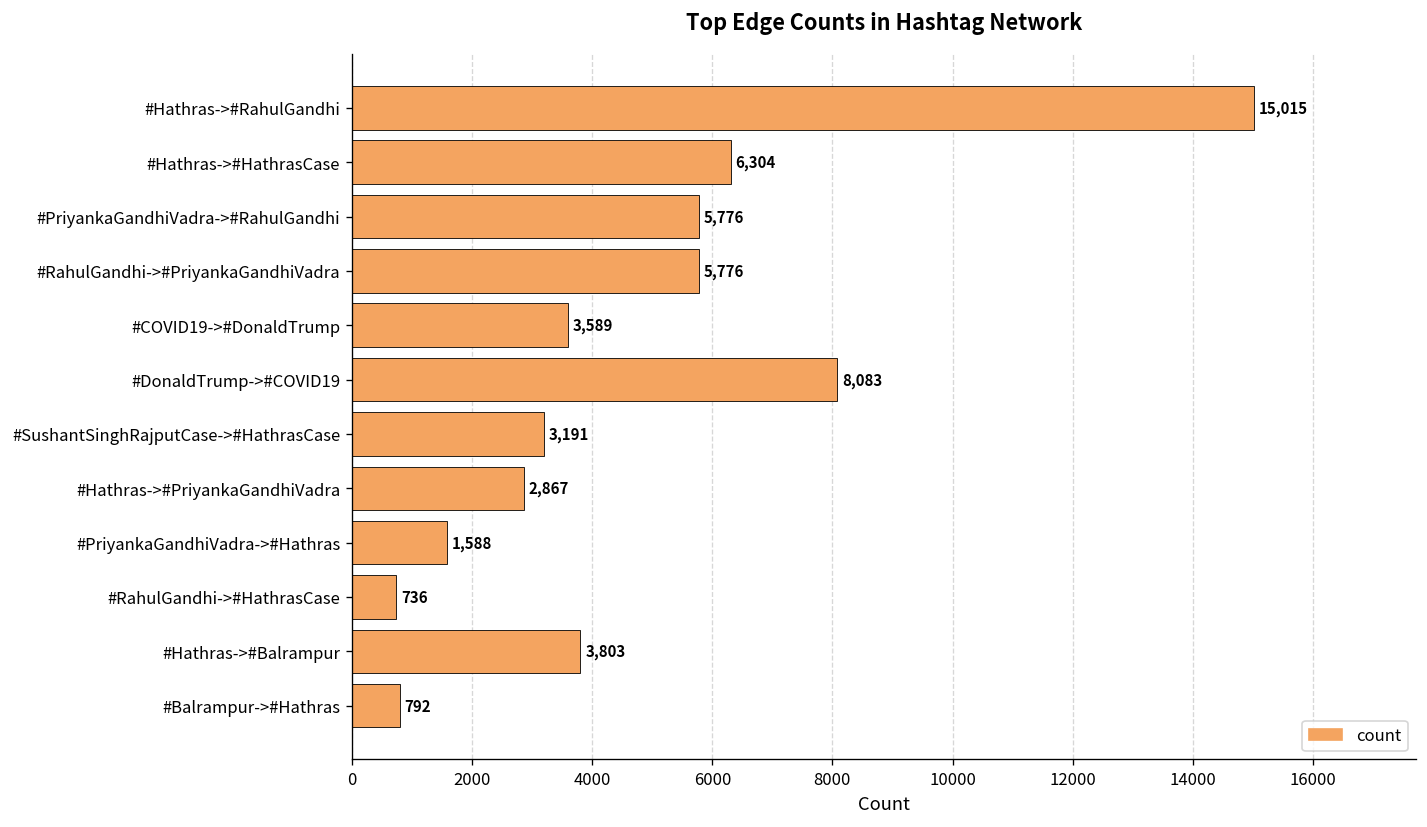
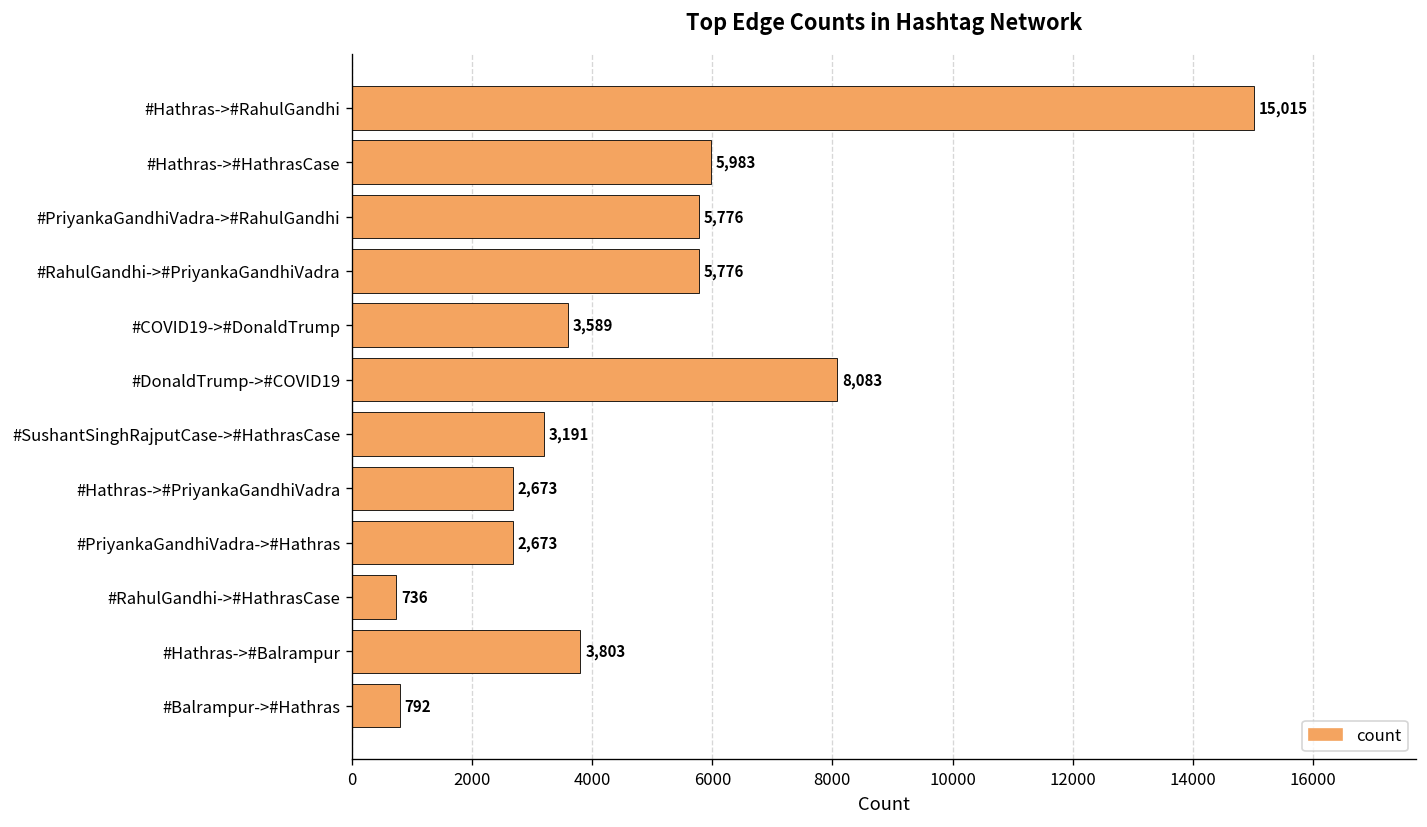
#Hathras->#HathrasCase: 6,304 -> 5,983
#Hathras->#PriyankaGandhiVadra: 2,867 -> 2,673
#PriyankaGandhiVadra->#Hathras: 1,588 -> 2,673
